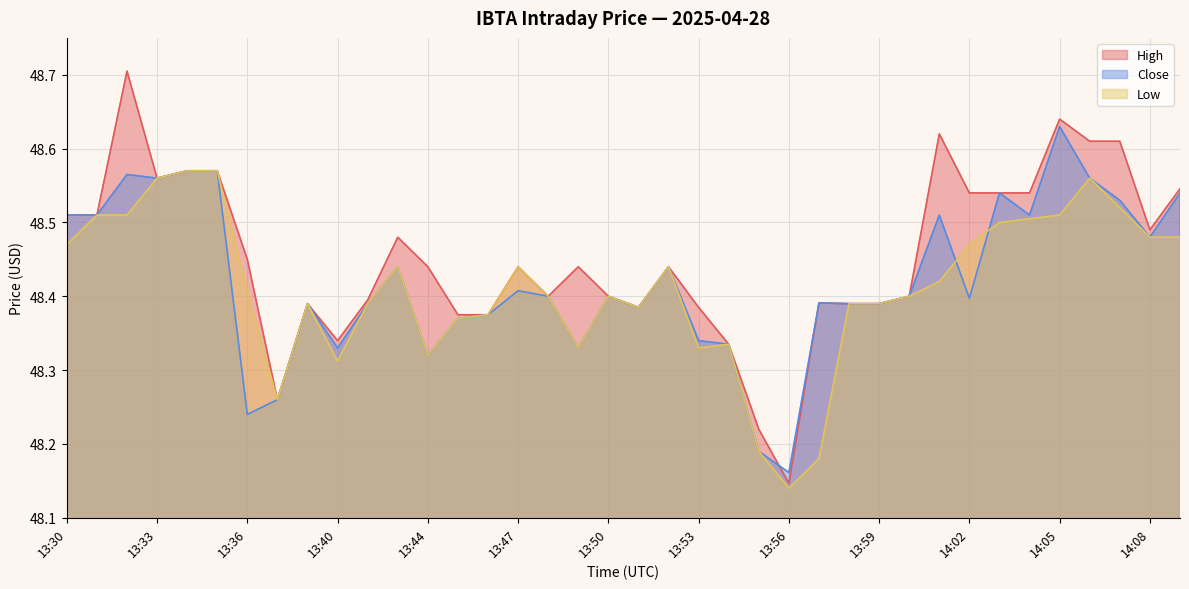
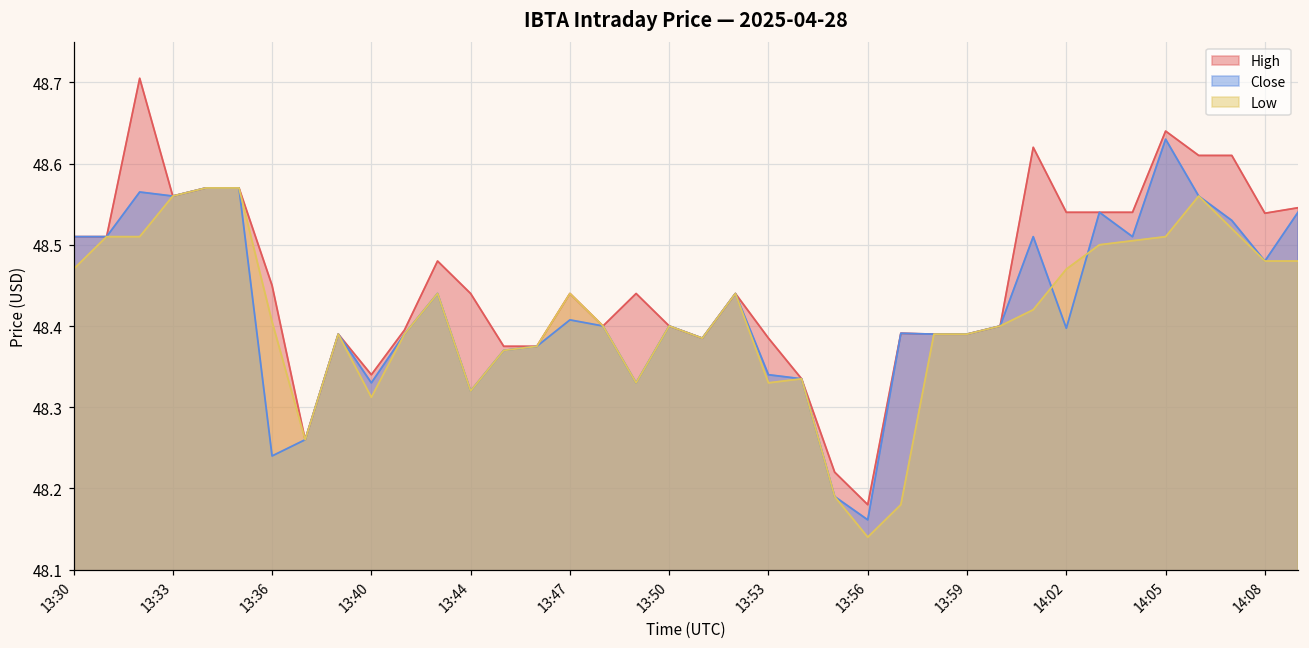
High, 13:56: 48.15 -> 48.18
High, 14:08: 48.49 -> 48.54
